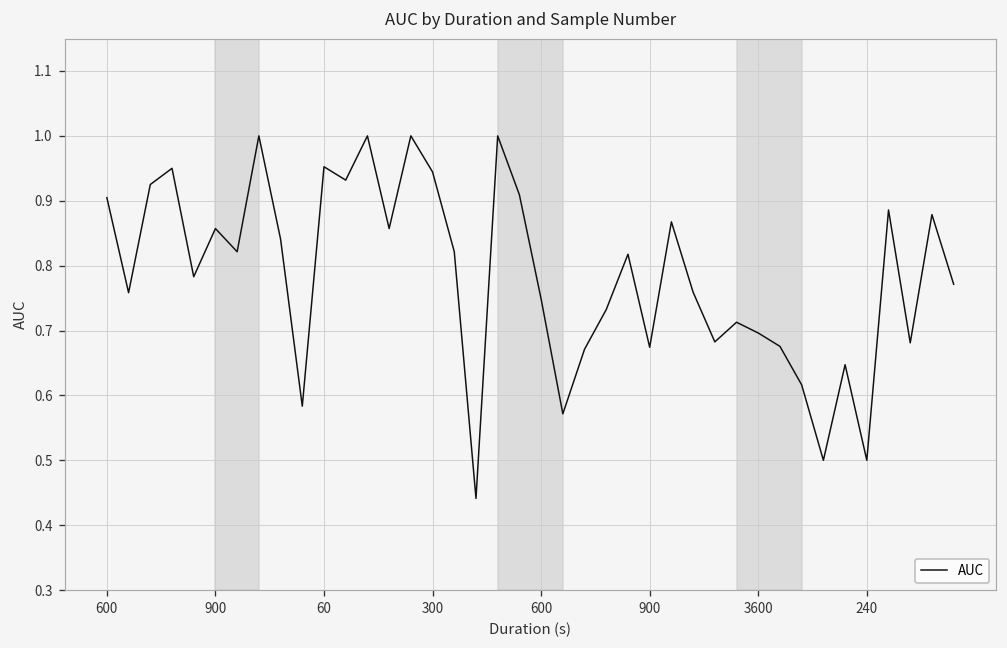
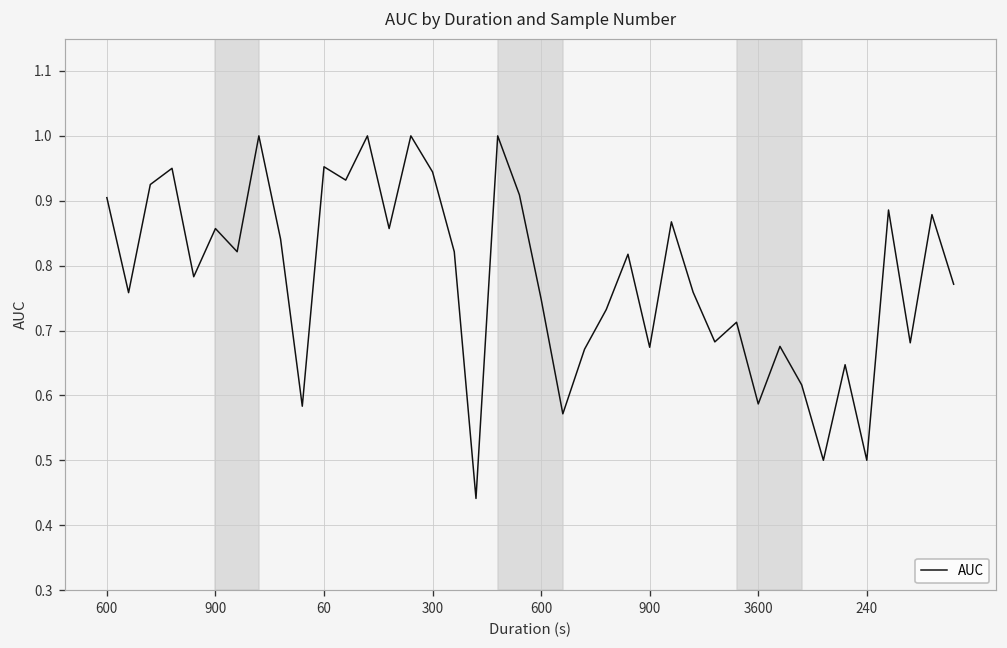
3600: 0.70 -> 0.59
